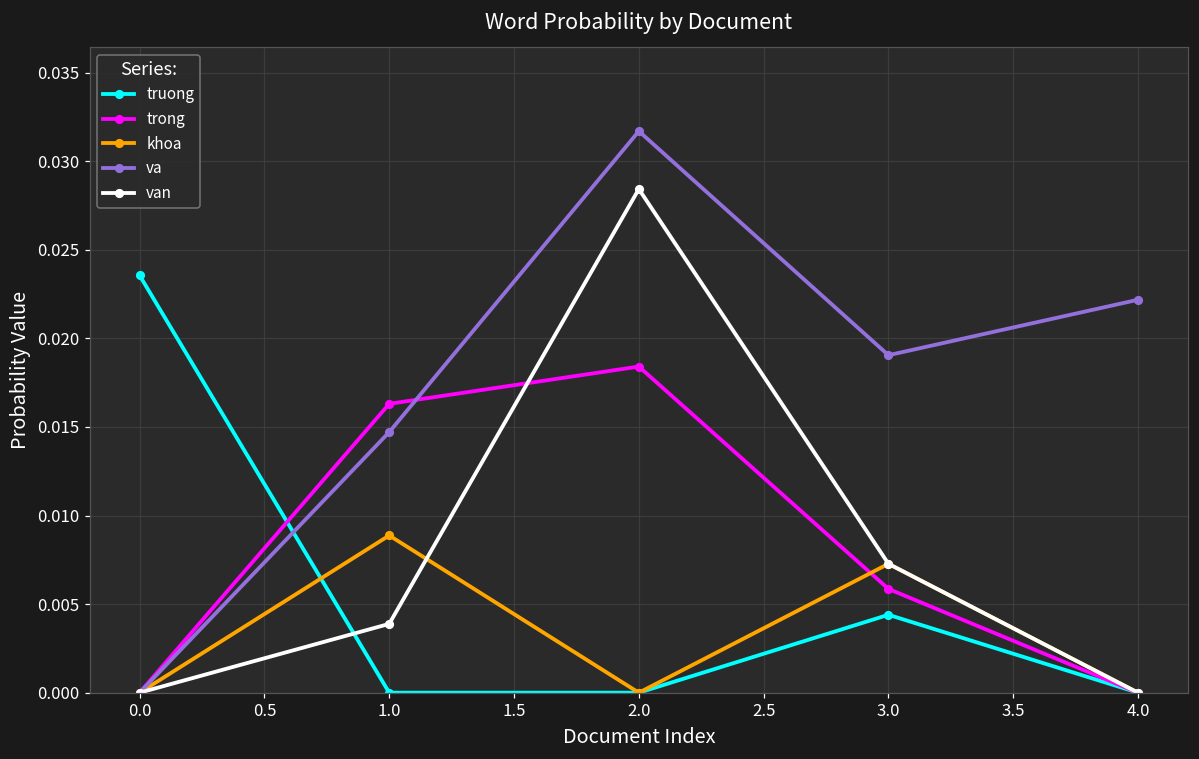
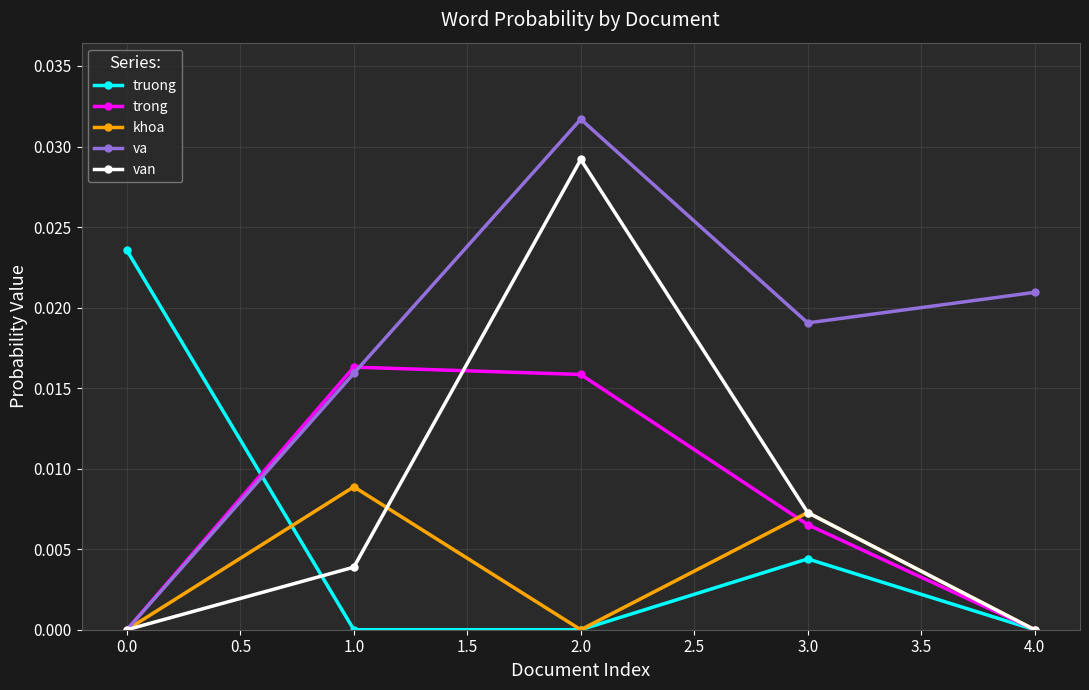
va, 1.0: 0.0147 -> 0.0159
trong, 2.0: 0.0184 -> 0.0158
van, 2.0: 0.0284 -> 0.0292
trong, 3.0: 0.0059 -> 0.0065
va, 4.0: 0.0222 -> 0.0209
